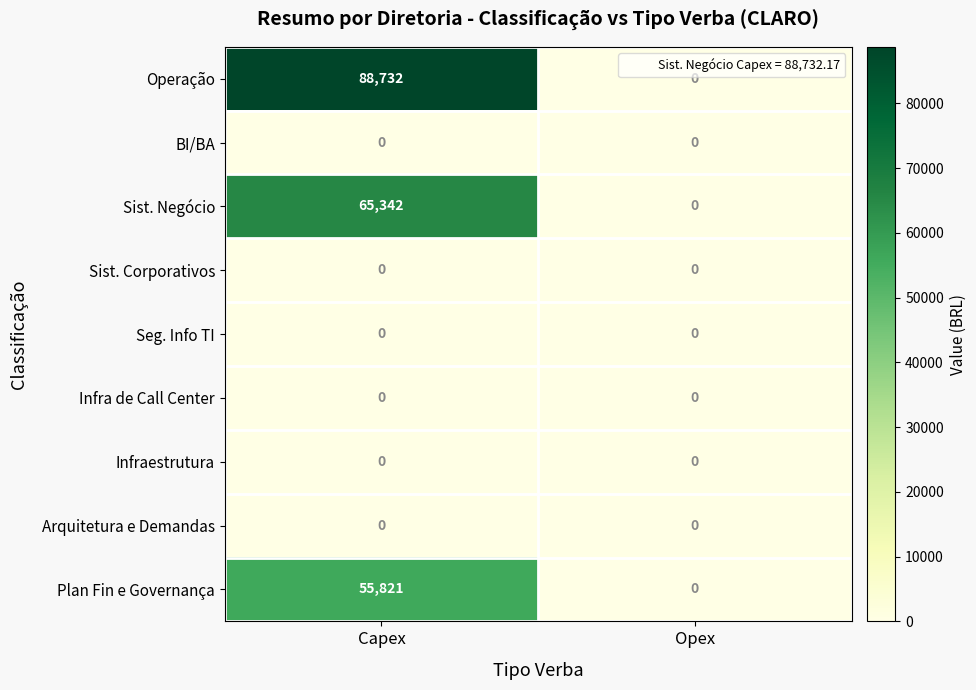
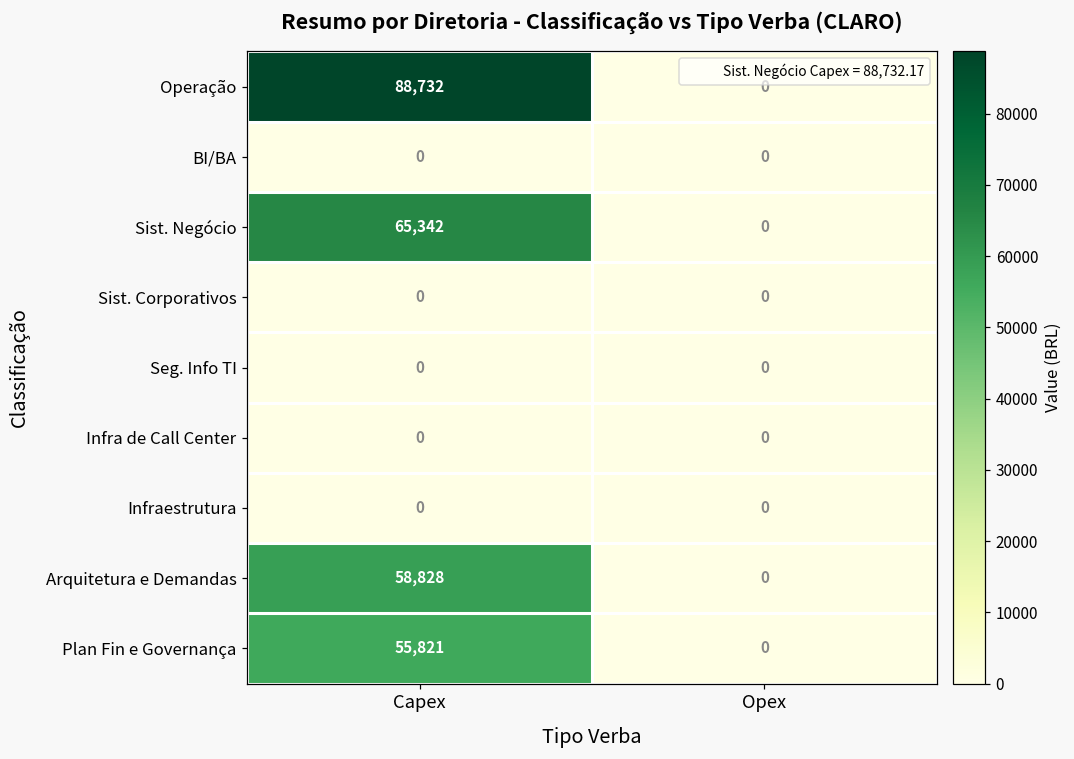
Arquitetura e Demandas, Capex: 0 -> 58,828
